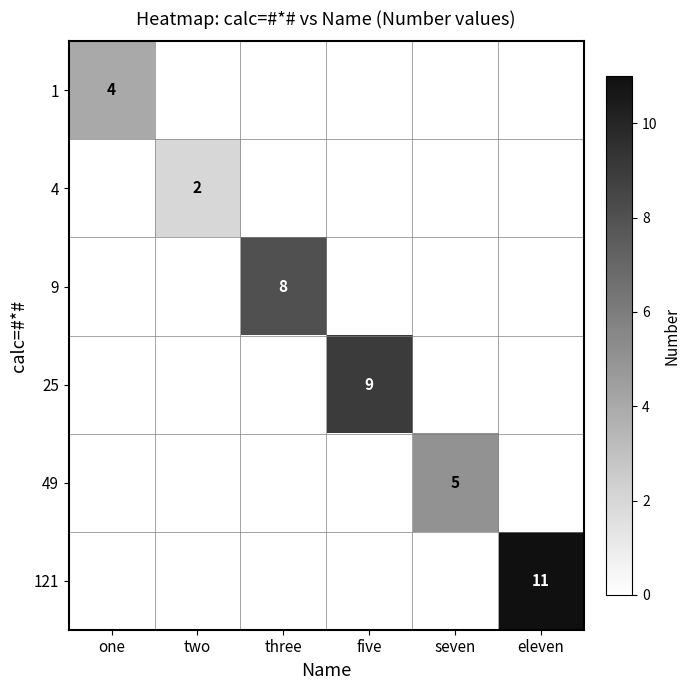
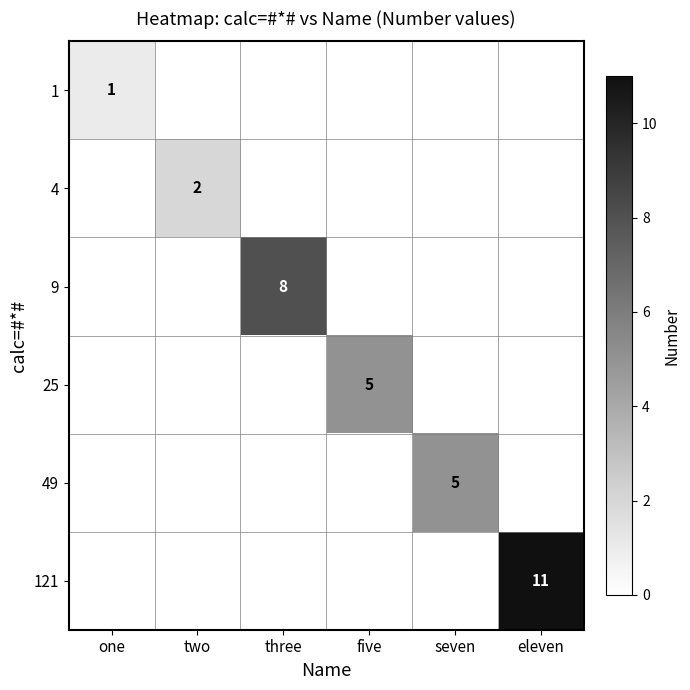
1, one: 4 -> 1
25, five: 9 -> 5
